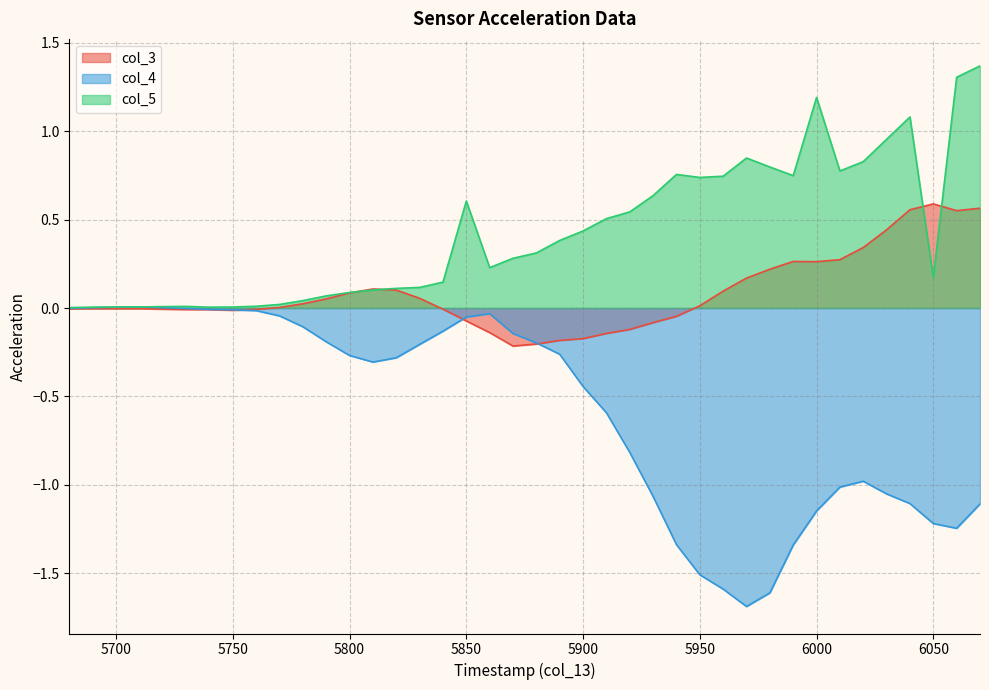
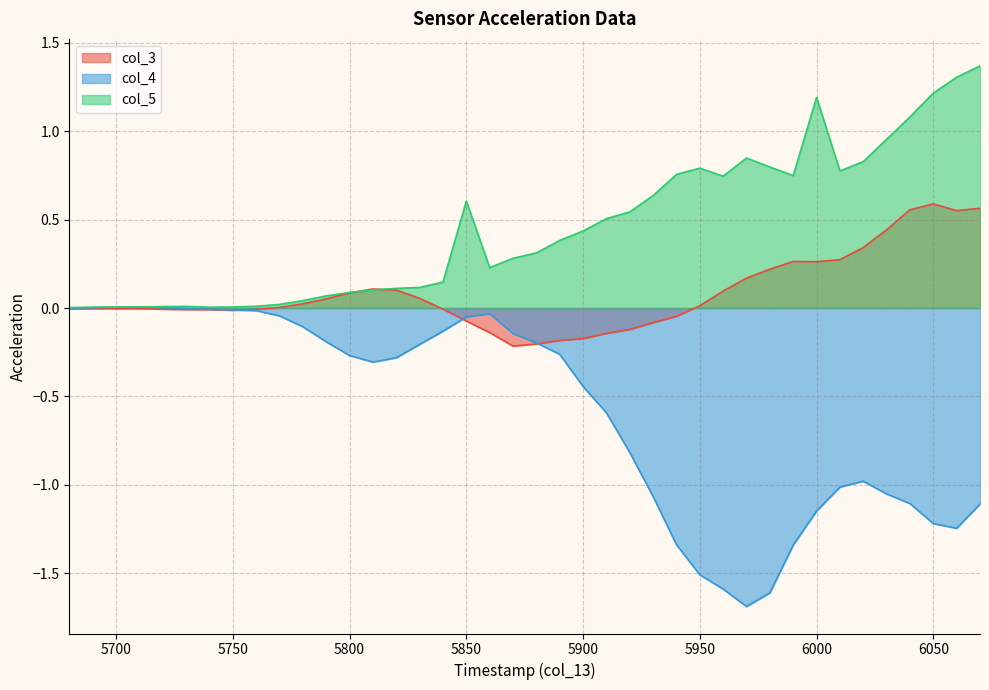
col_5, 5950: 0.74 -> 0.79
col_5, 6050: 0.17 -> 1.22
